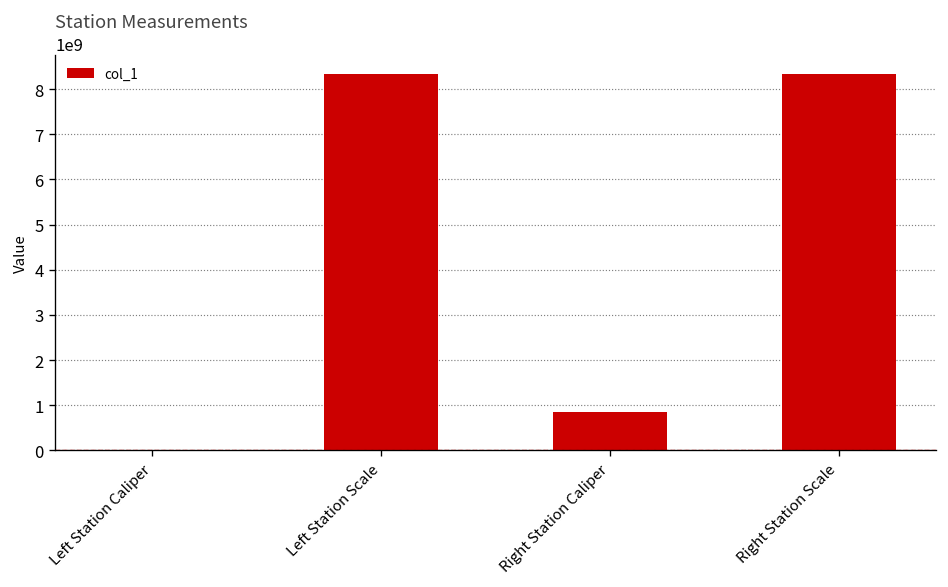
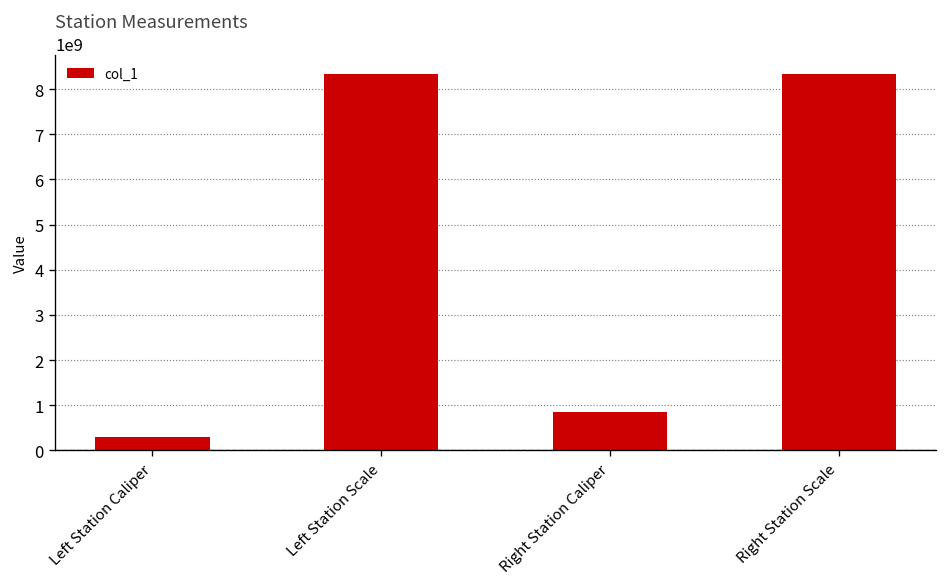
Left Station Caliper: 0 -> 300000000
